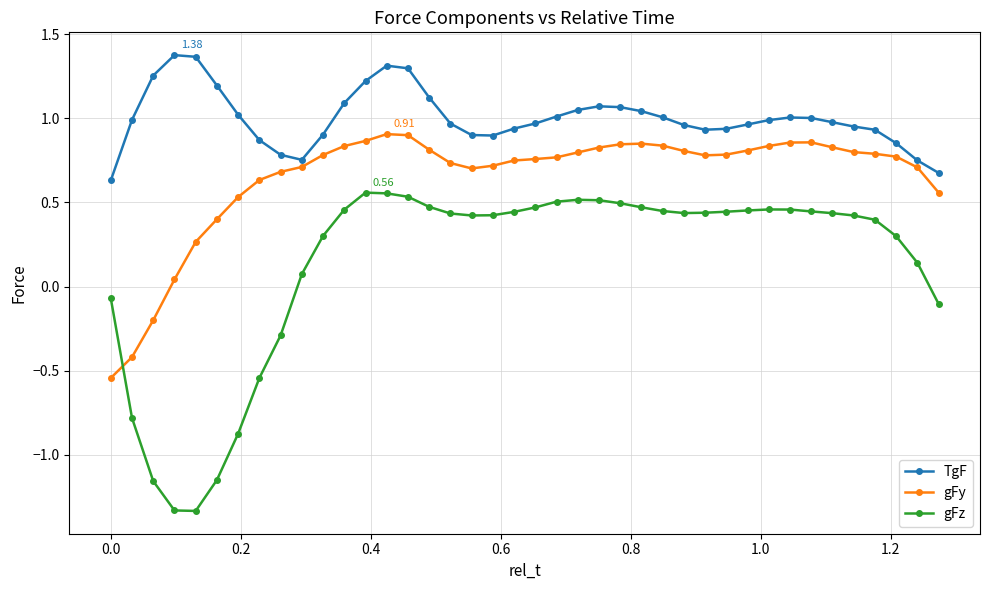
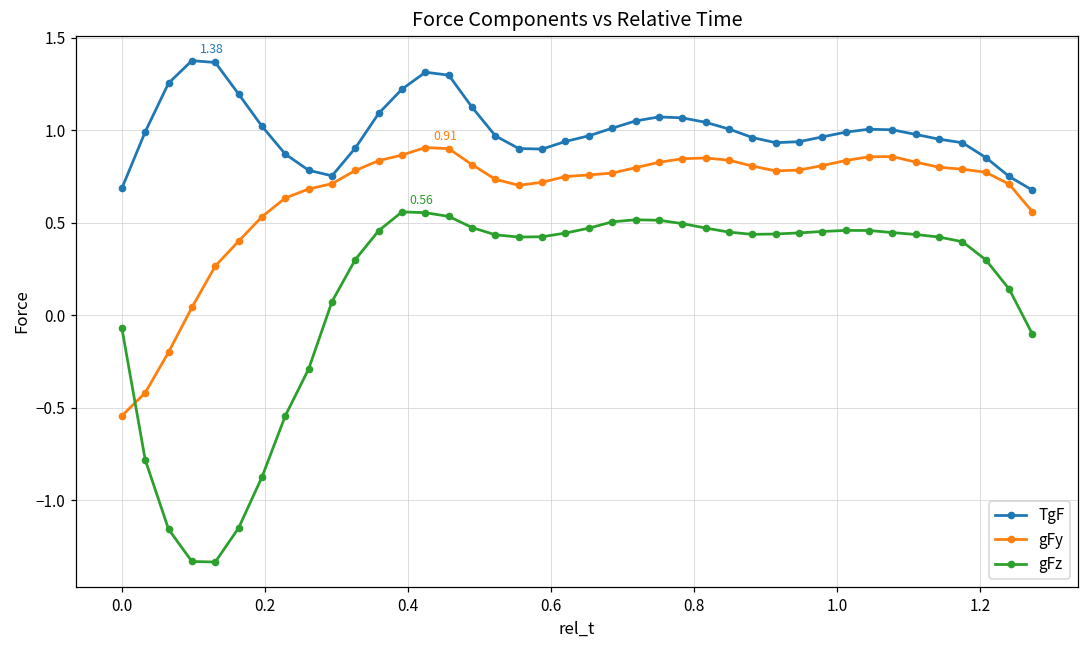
TgF, 0.0: 0.63 -> 0.69
